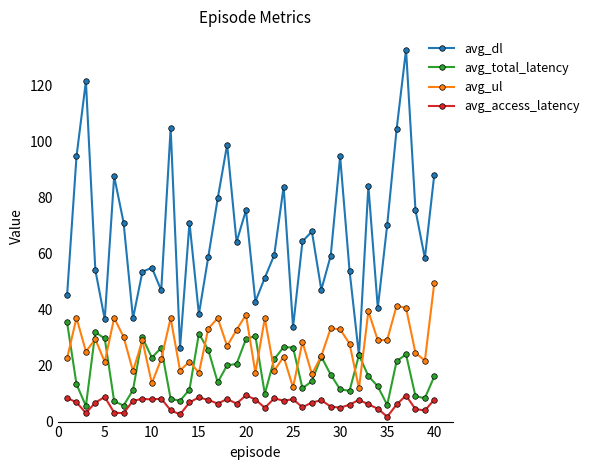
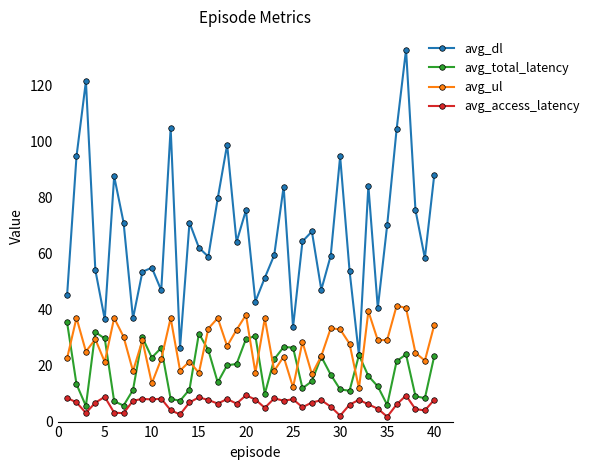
avg_dl, 15: 38 -> 62
avg_access_latency, 30: 5 -> 2
avg_total_latency, 40: 16 -> 23
avg_ul, 40: 50 -> 35
